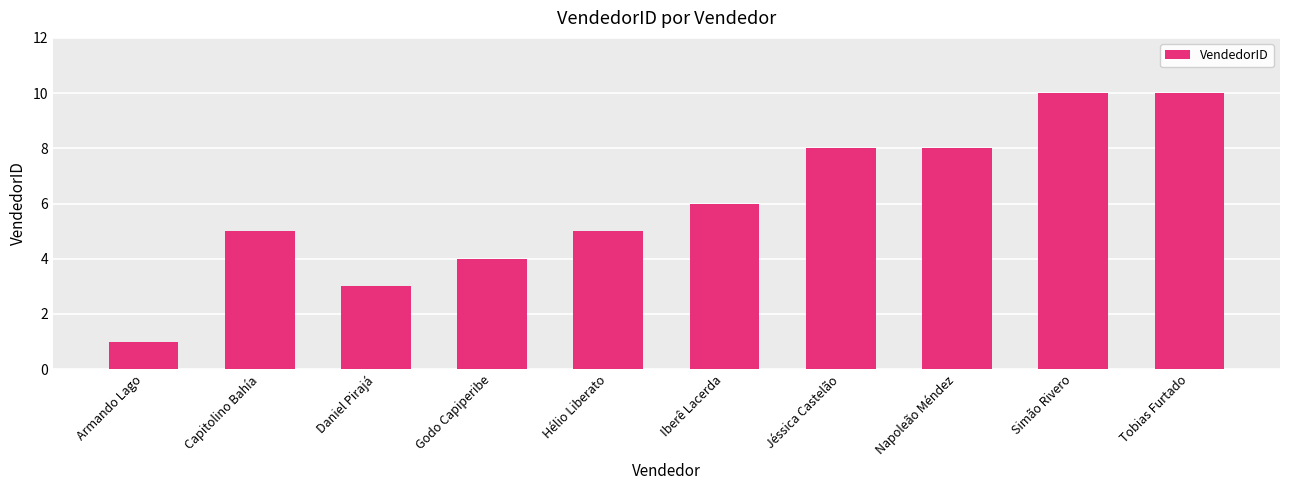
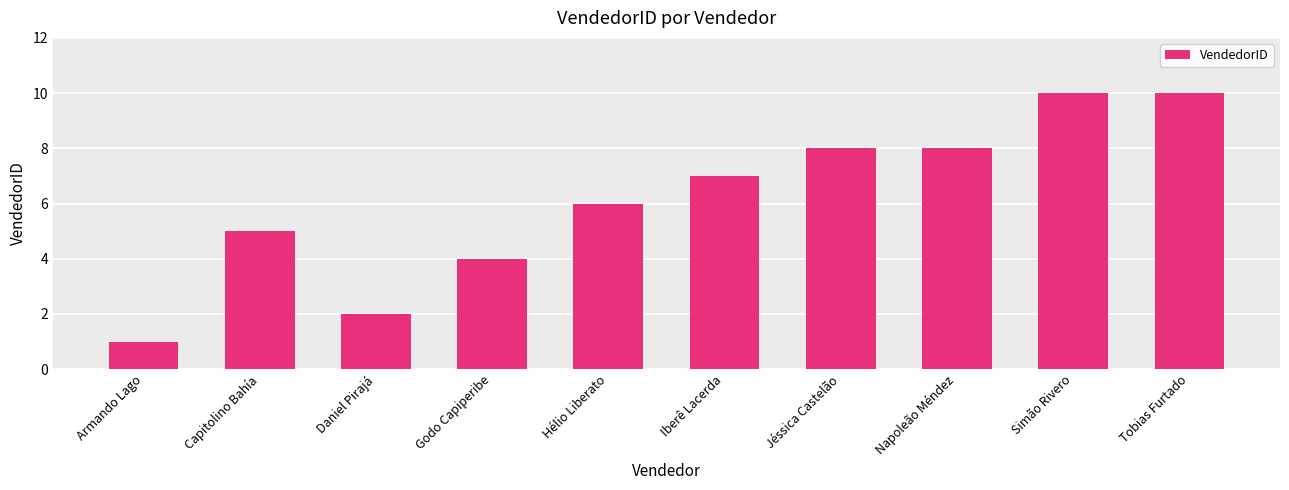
Daniel Pirajá: 3 -> 2
Hélio Liberato: 5 -> 6
Iberê Lacerda: 6 -> 7
